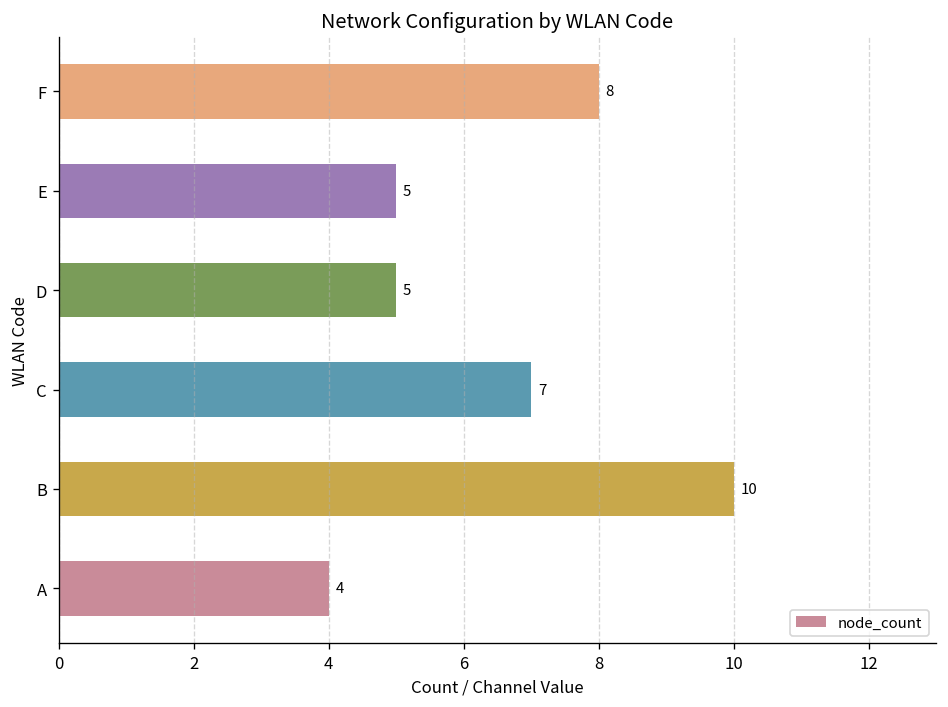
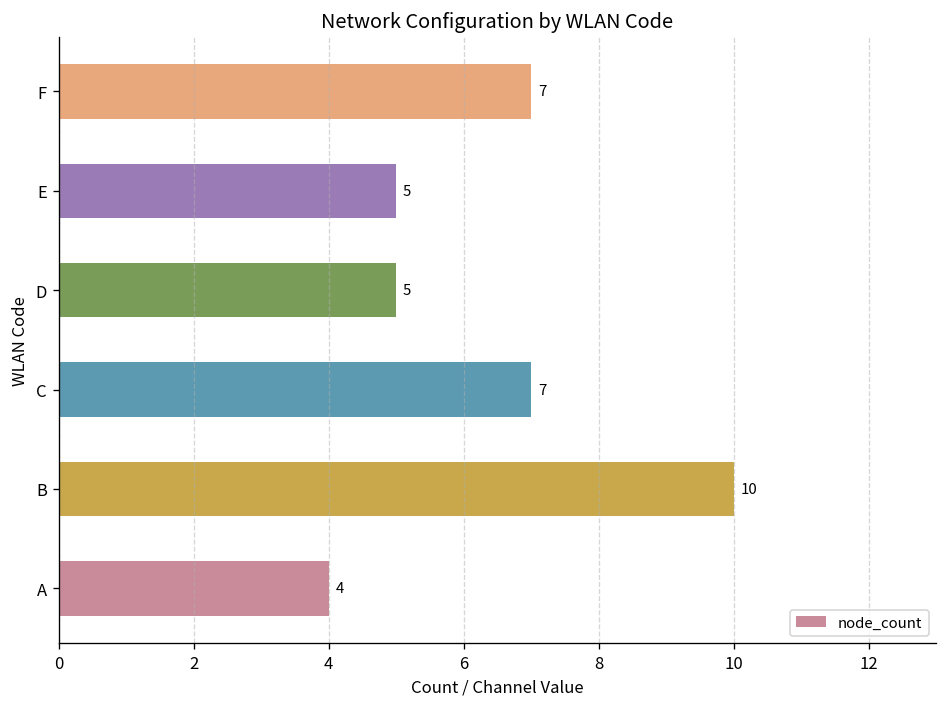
F: 8 -> 7
